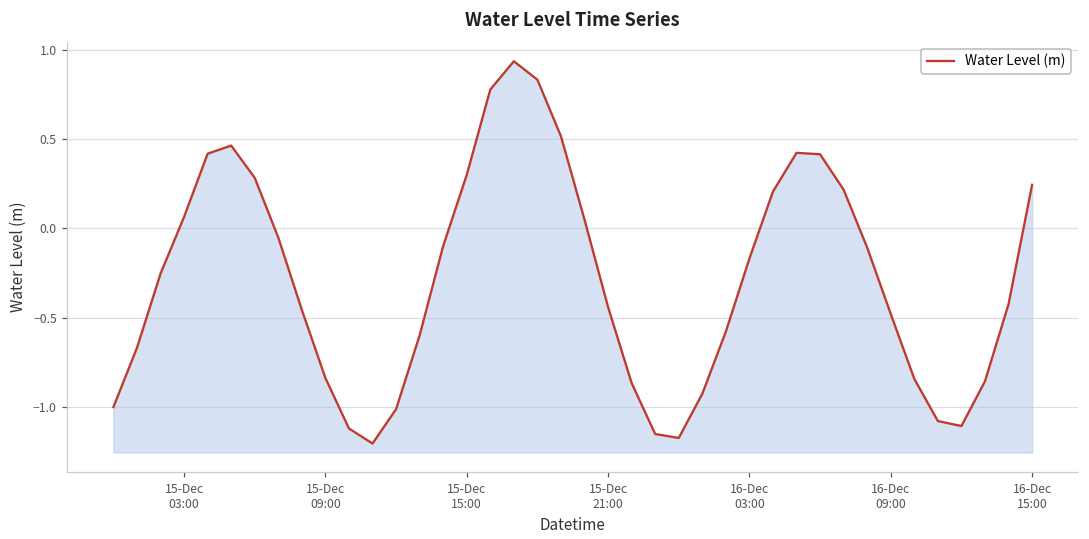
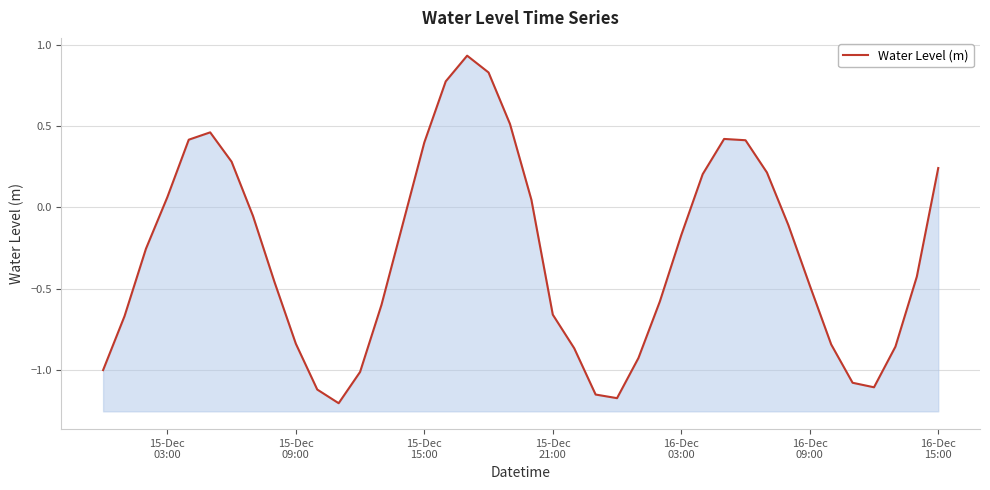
15-Dec 15:00: 0.30 -> 0.40
15-Dec 21:00: -0.44 -> -0.66
